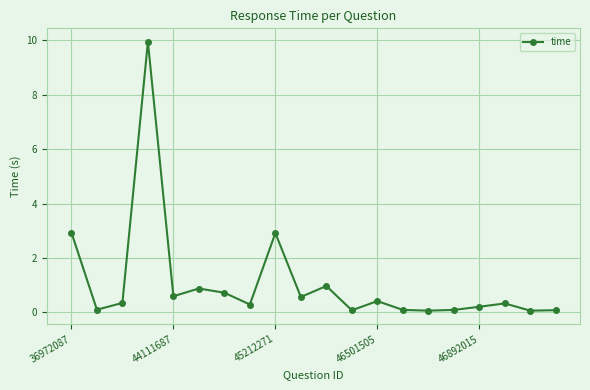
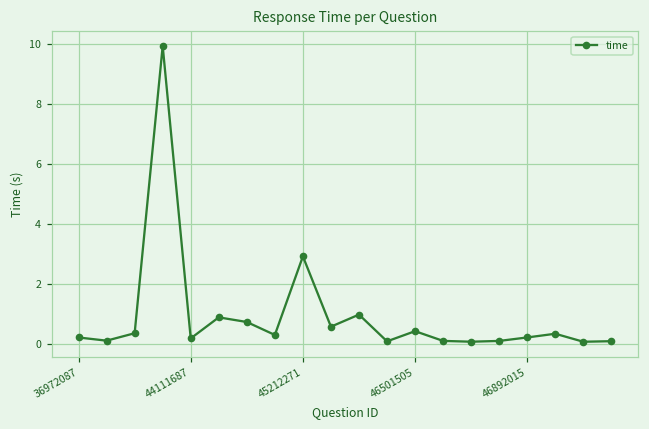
36972087: 2.9 -> 0.2
44111687: 0.6 -> 0.2
